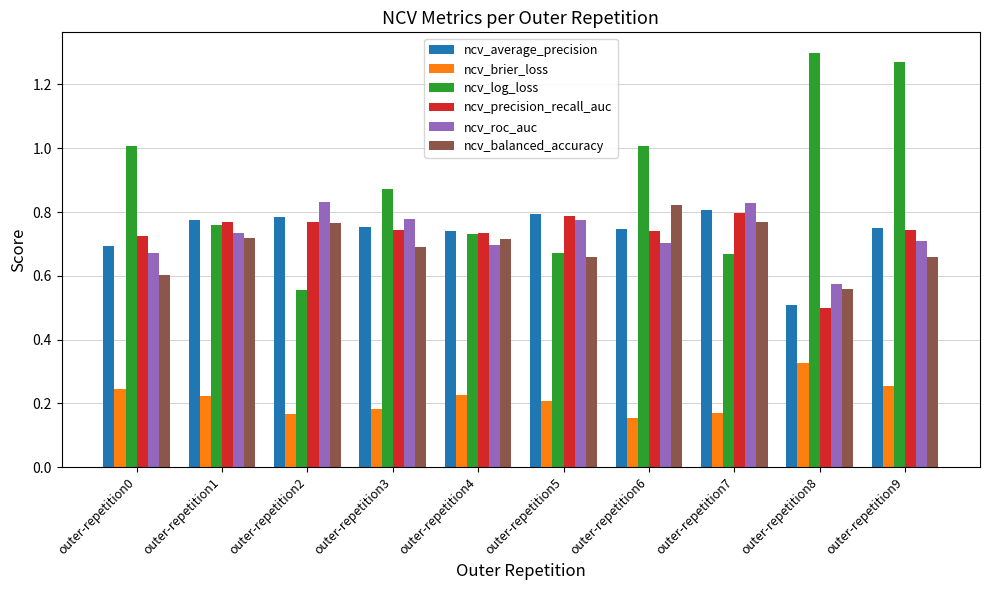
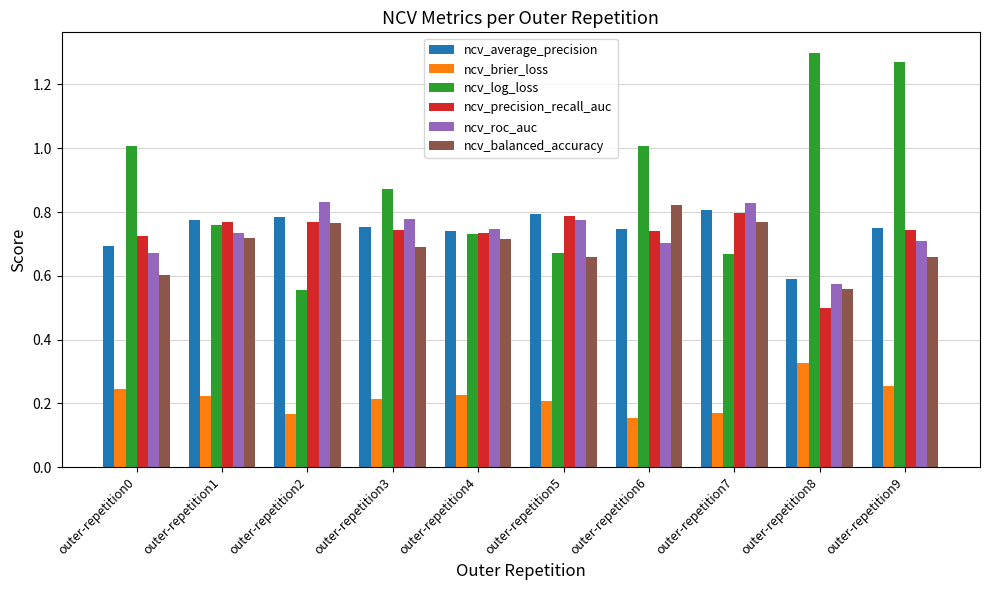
ncv_brier_loss, outer-repetition3: 0.18 -> 0.21
ncv_roc_auc, outer-repetition4: 0.70 -> 0.75
ncv_average_precision, outer-repetition8: 0.51 -> 0.59
